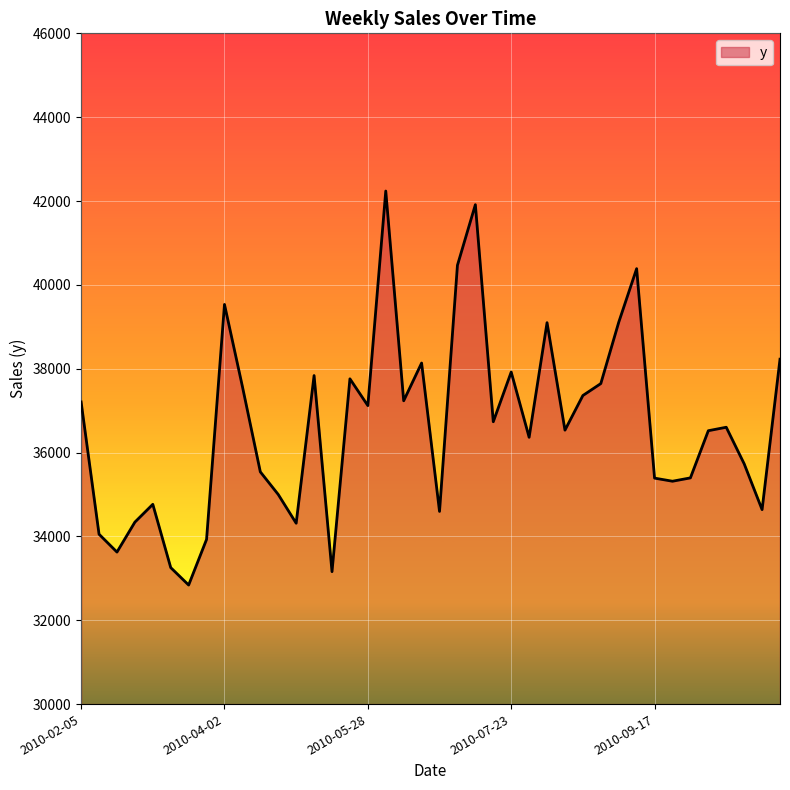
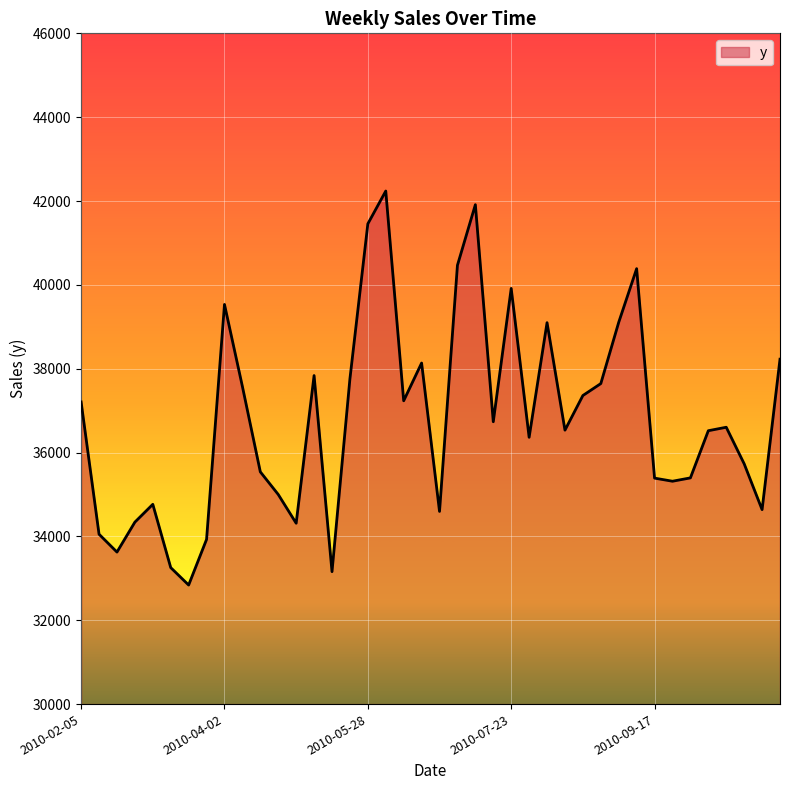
2010-05-28: 37100 -> 41500
2010-07-23: 37900 -> 39900
